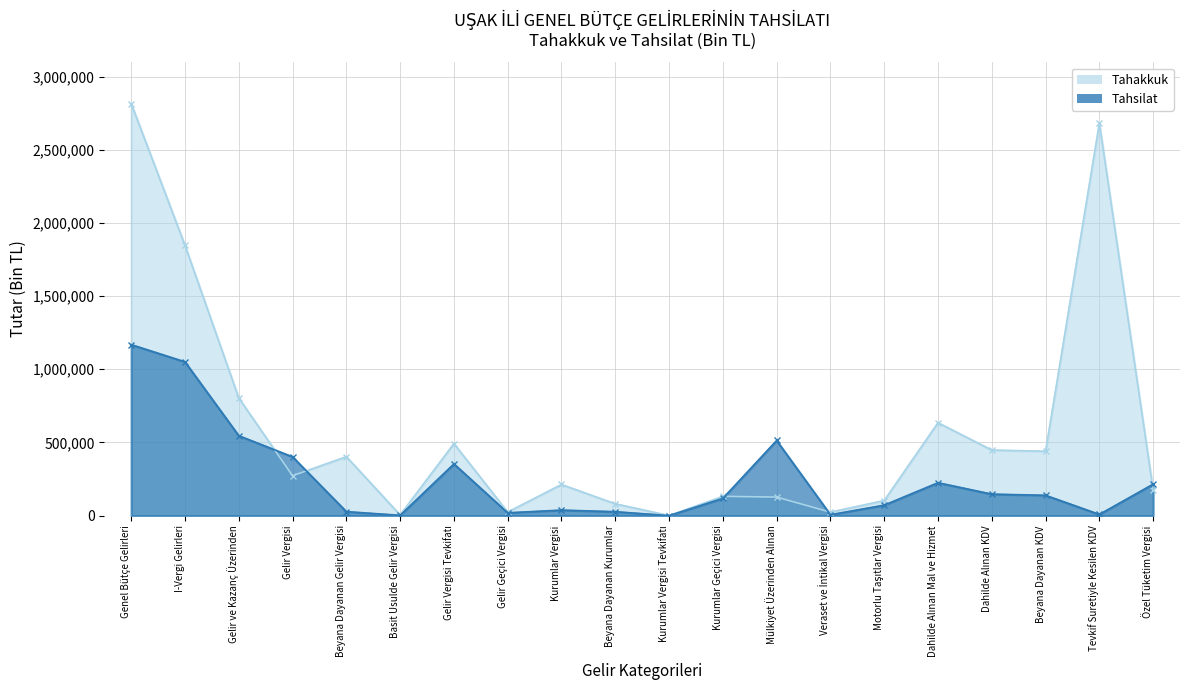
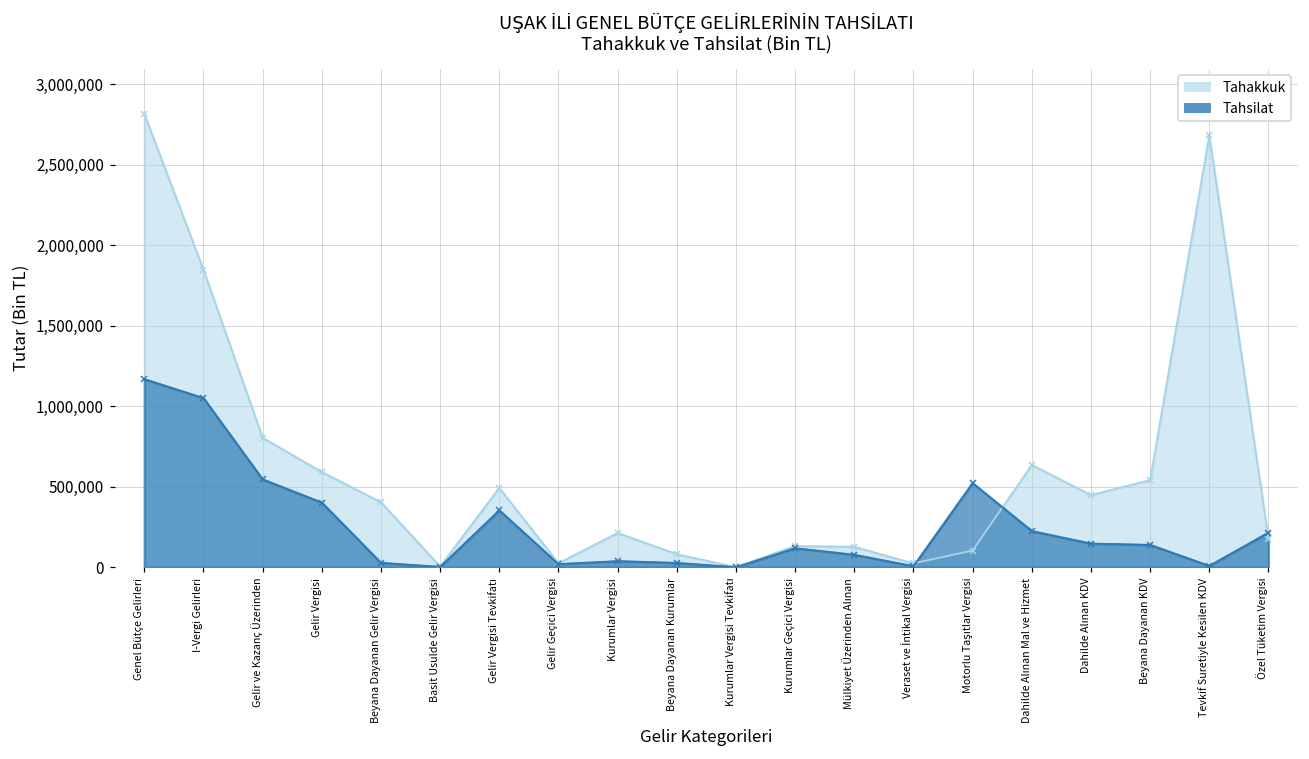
Tahakkuk, Gelir Vergisi: 270,000 -> 590,000
Tahsilat, Mülkiyet Üzerinden Alınan: 510,000 -> 80,000
Tahsilat, Motorlu Taşıtlar Vergisi: 70,000 -> 520,000
Tahakkuk, Beyana Dayanan KDV: 440,000 -> 540,000
